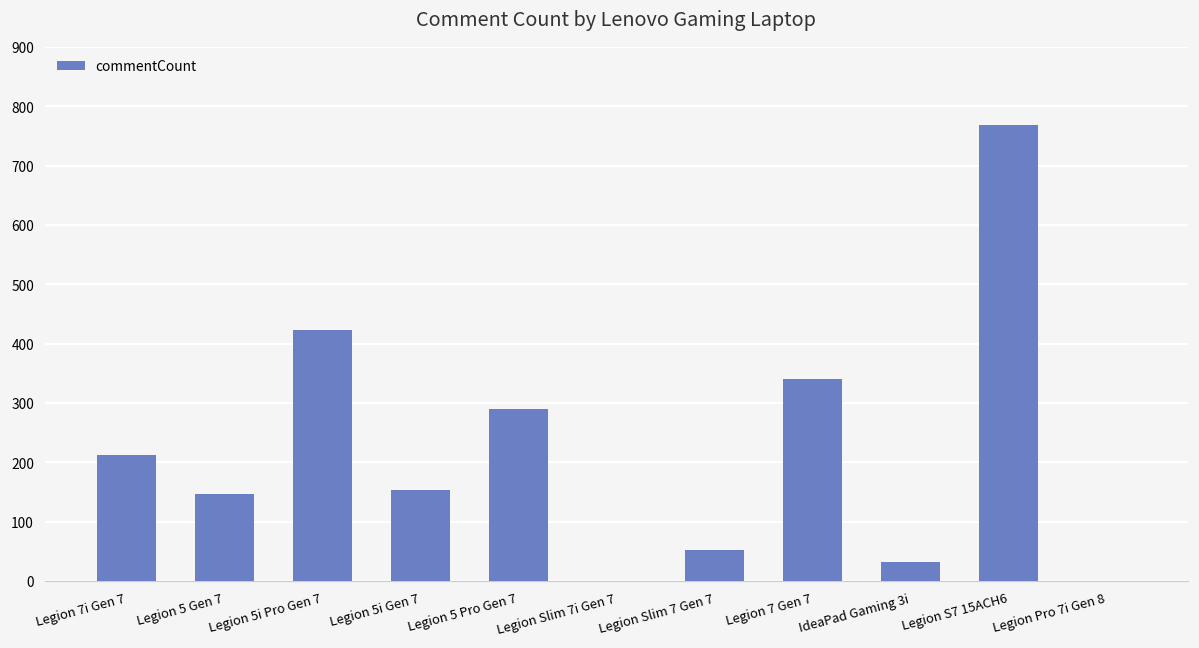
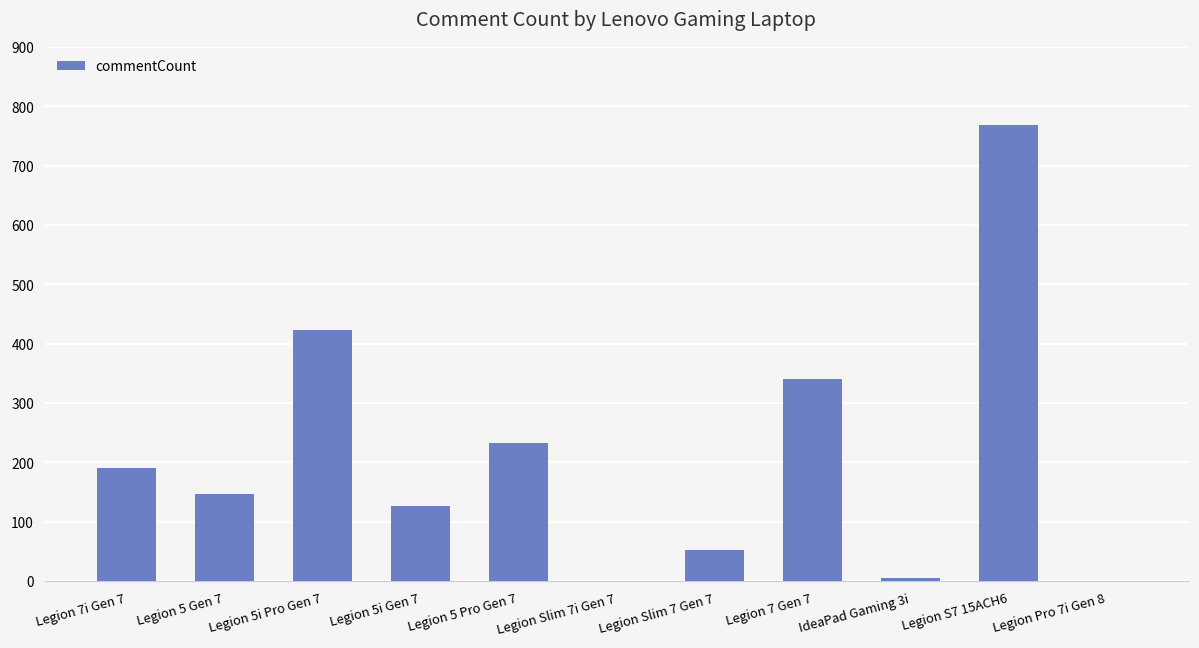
Legion 7i Gen 7: 210 -> 190
Legion 5i Gen 7: 150 -> 130
Legion 5 Pro Gen 7: 290 -> 230
IdeaPad Gaming 3i: 30 -> 10
